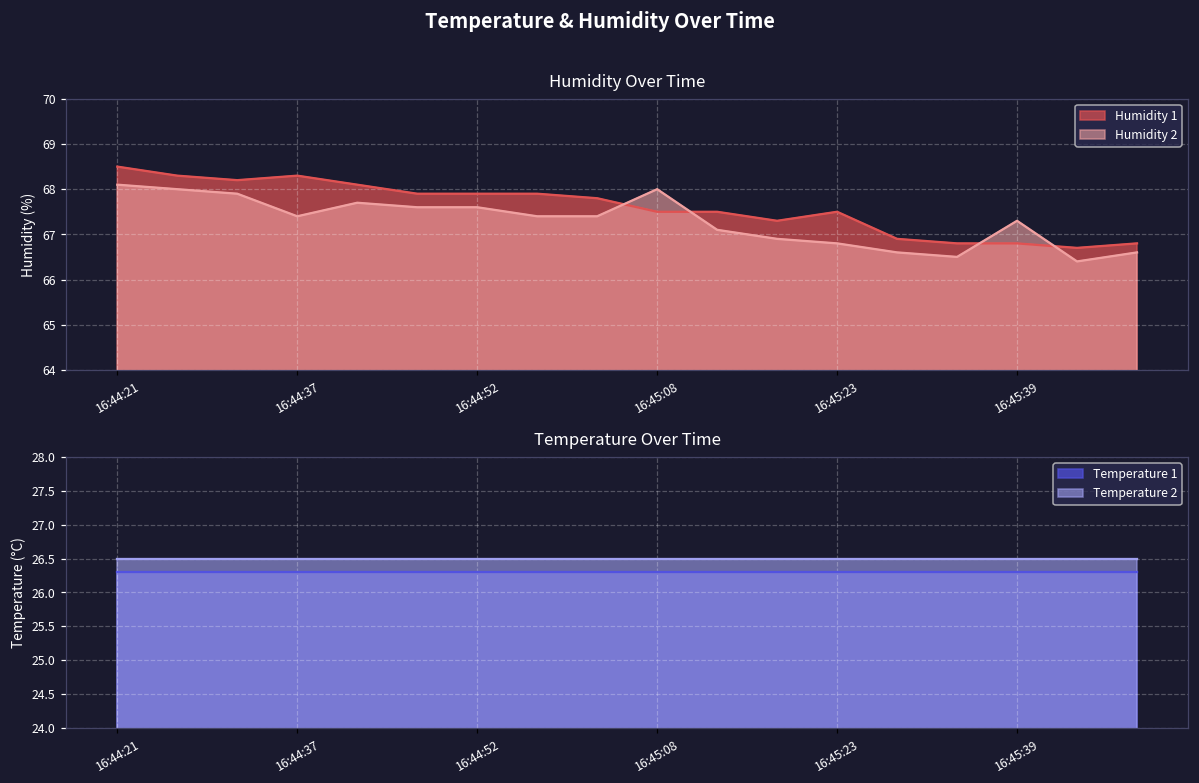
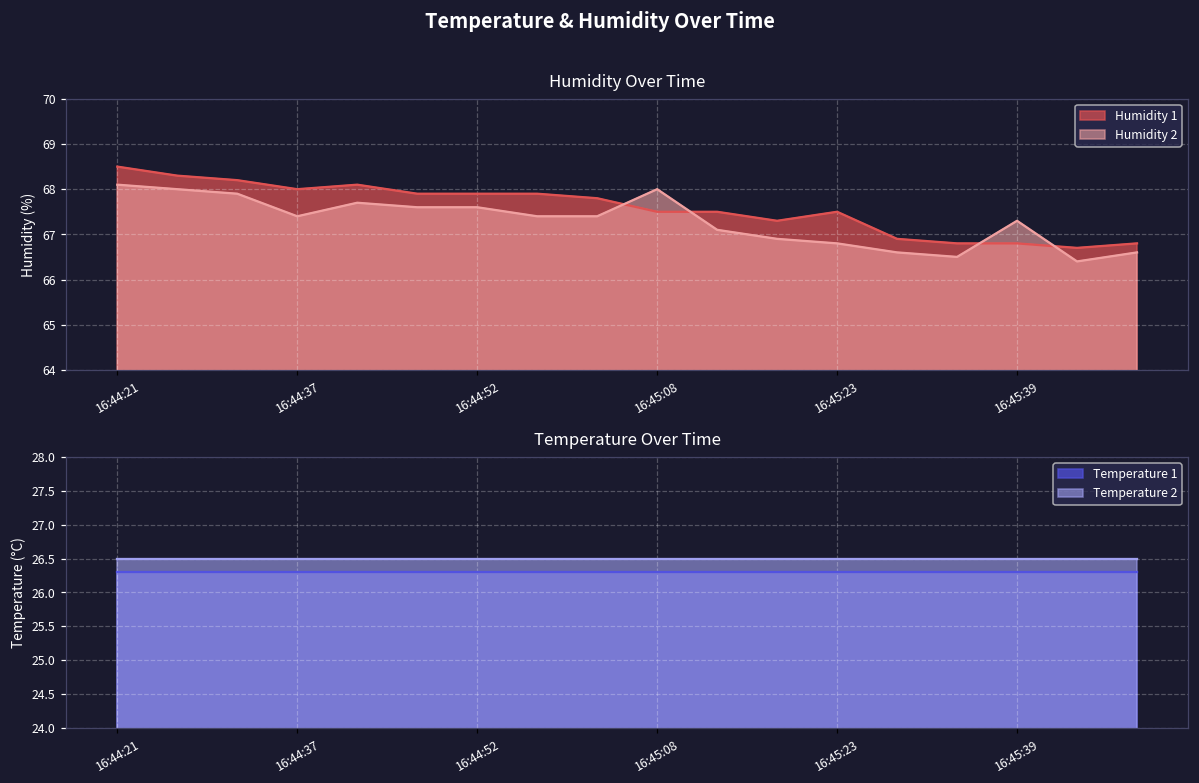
Humidity Over Time, Humidity 1, 16:44:37: 68.3 -> 68.0
